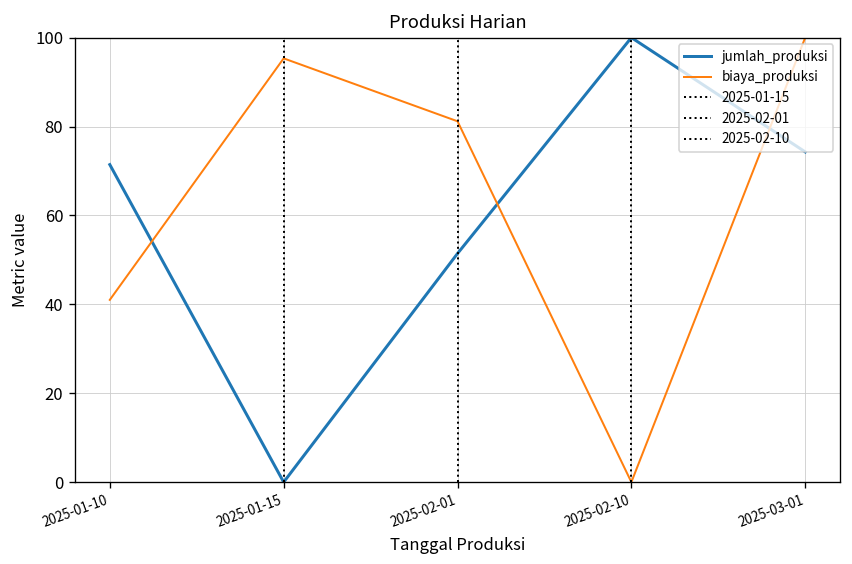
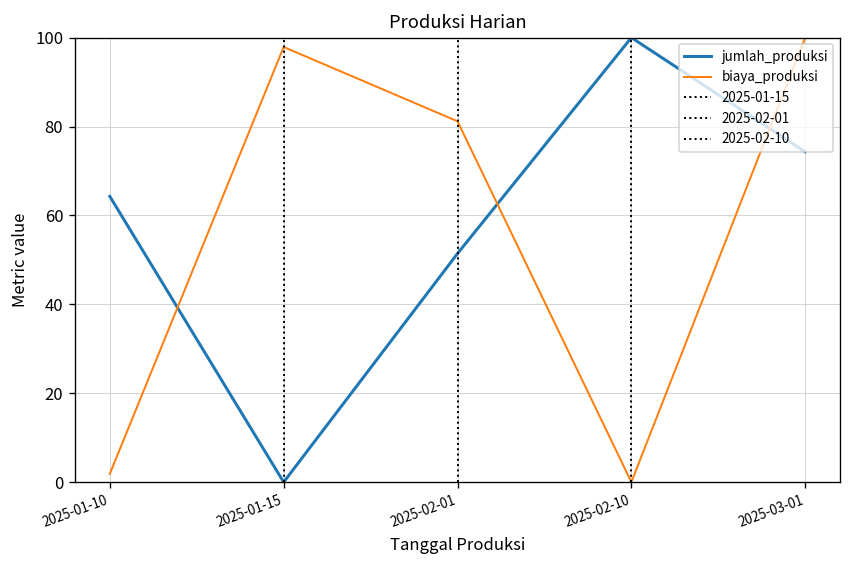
jumlah_produksi, 2025-01-10: 71 -> 64
biaya_produksi, 2025-01-10: 41 -> 2
biaya_produksi, 2025-01-15: 95 -> 98
